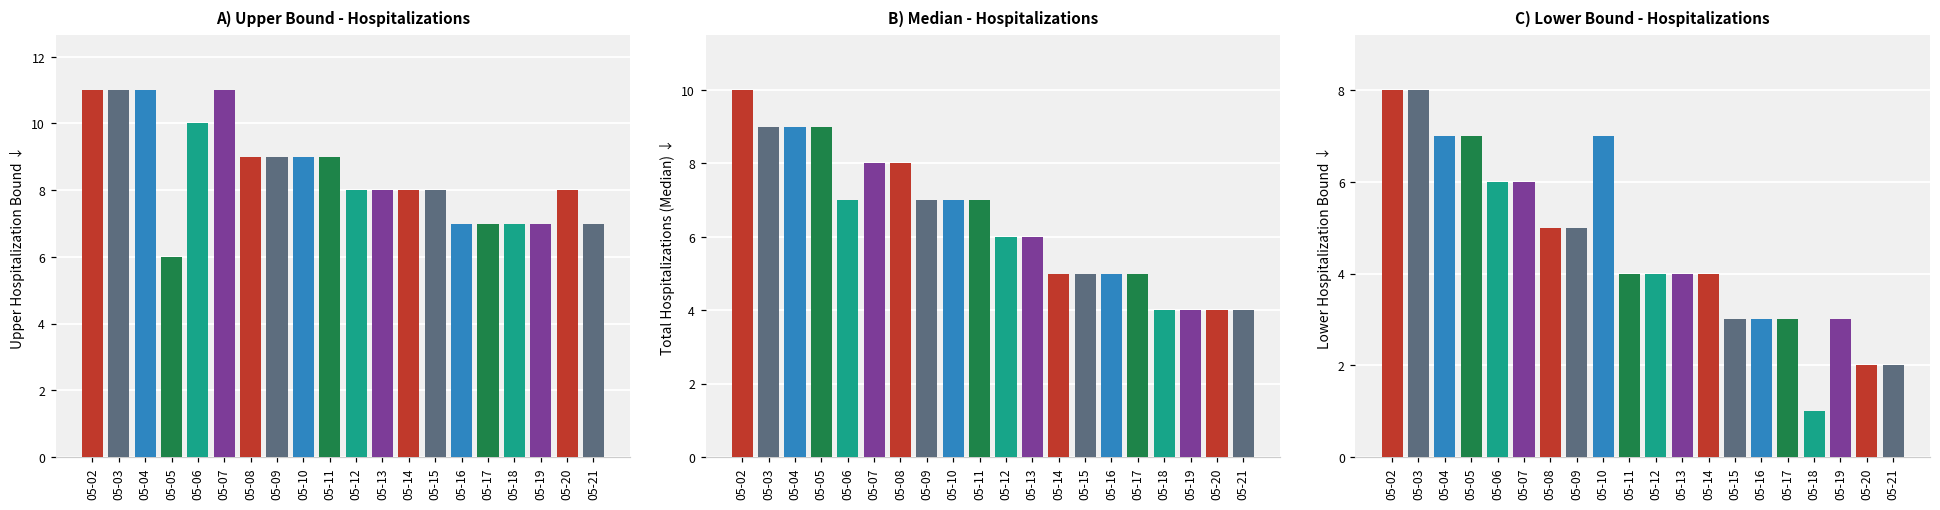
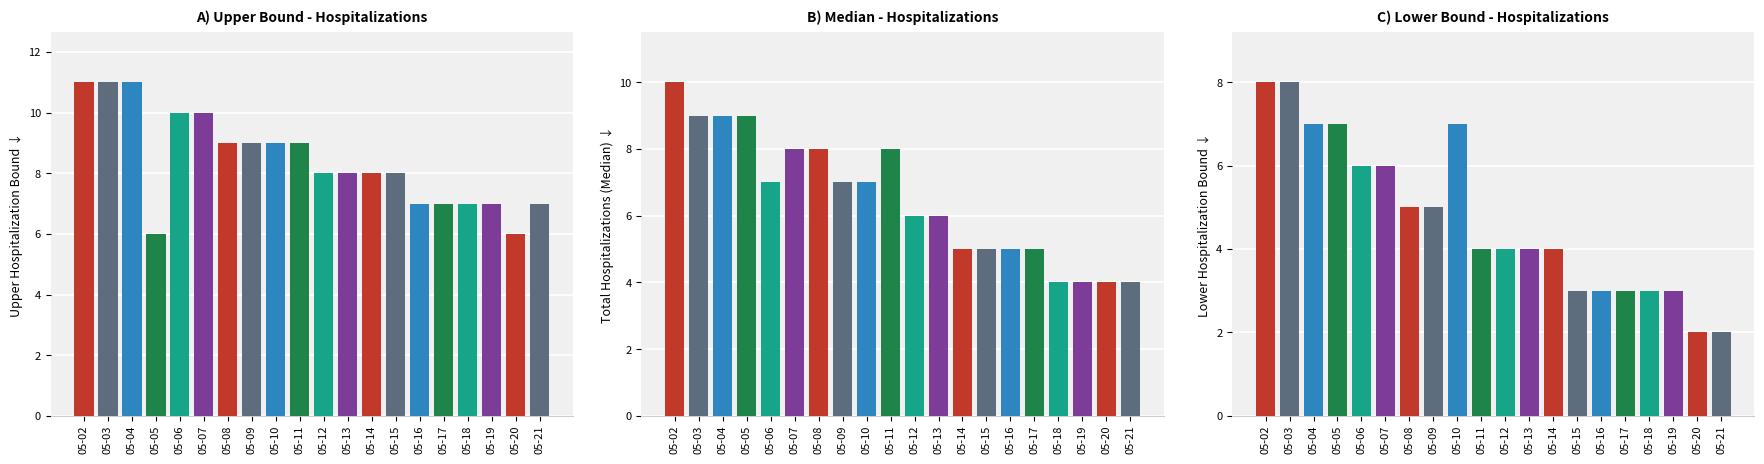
A) Upper Bound - Hospitalizations, 05-07: 11 -> 10
A) Upper Bound - Hospitalizations, 05-20: 8 -> 6
B) Median - Hospitalizations, 05-11: 7 -> 8
C) Lower Bound - Hospitalizations, 05-18: 1 -> 3
